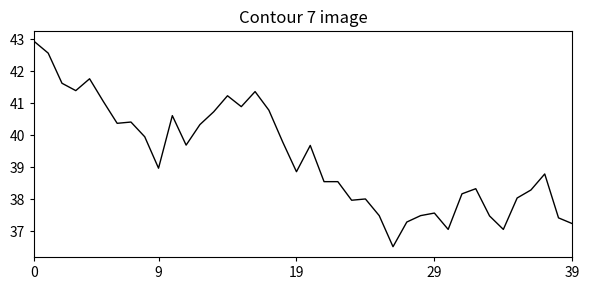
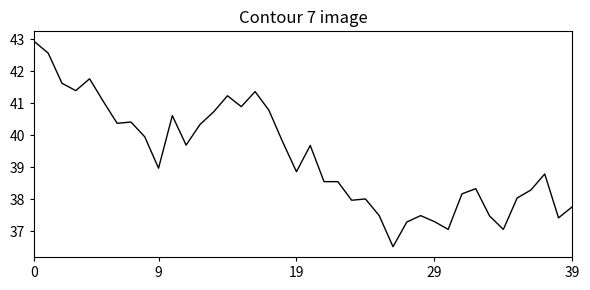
29: 37.6 -> 37.3
39: 37.2 -> 37.8
